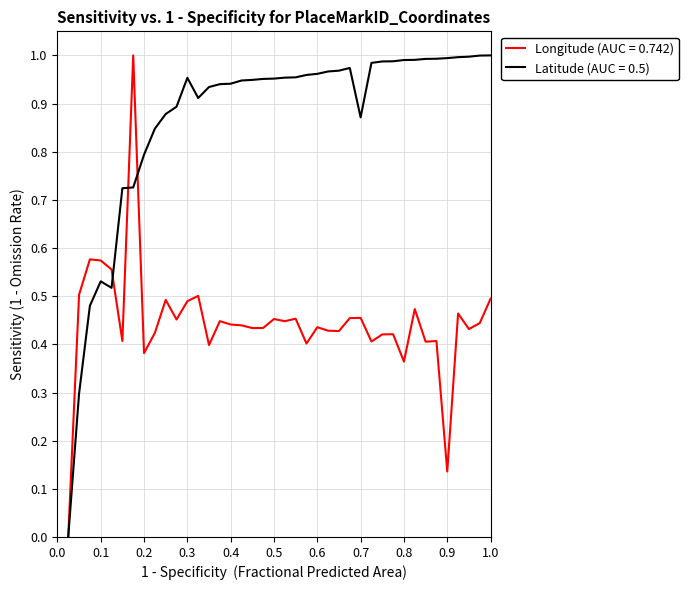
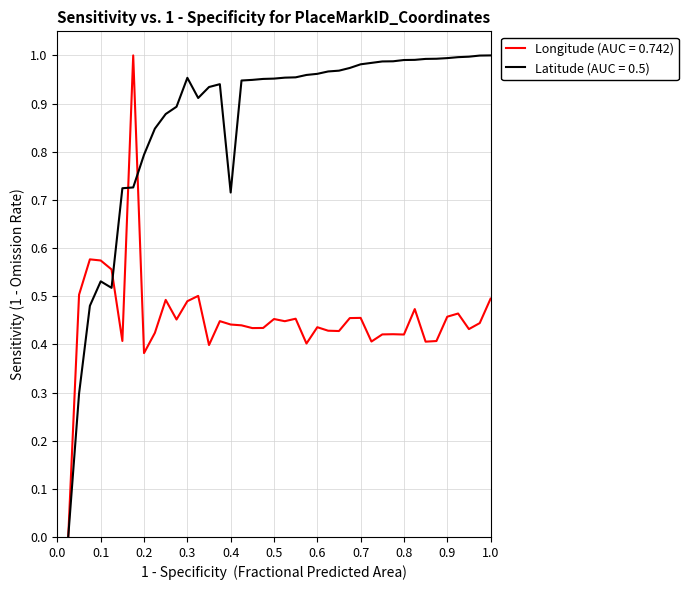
Latitude (AUC = 0.5), 0.4: 0.94 -> 0.72
Latitude (AUC = 0.5), 0.7: 0.87 -> 0.98
Longitude (AUC = 0.742), 0.8: 0.36 -> 0.42
Longitude (AUC = 0.742), 0.9: 0.14 -> 0.46
